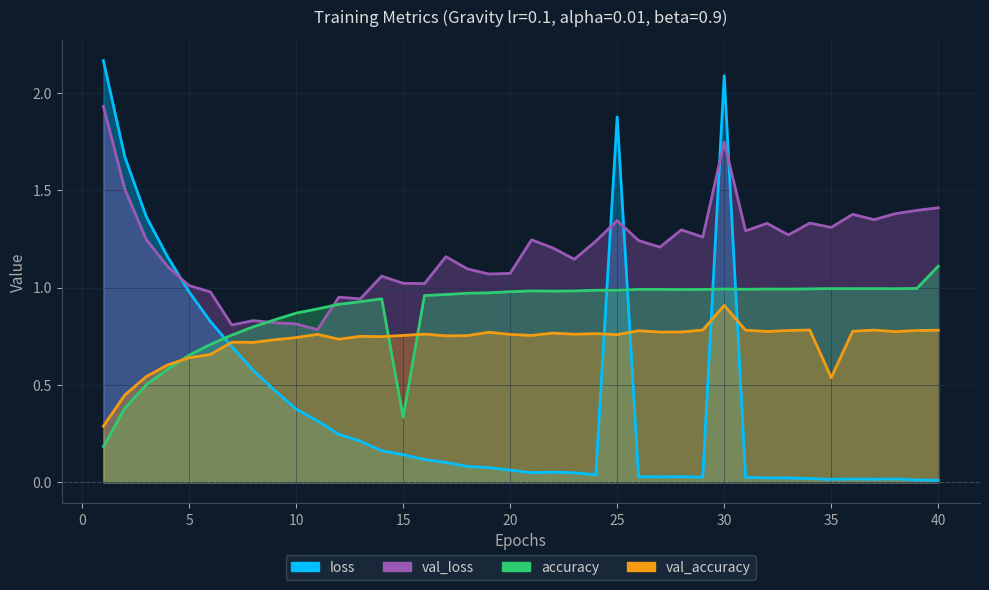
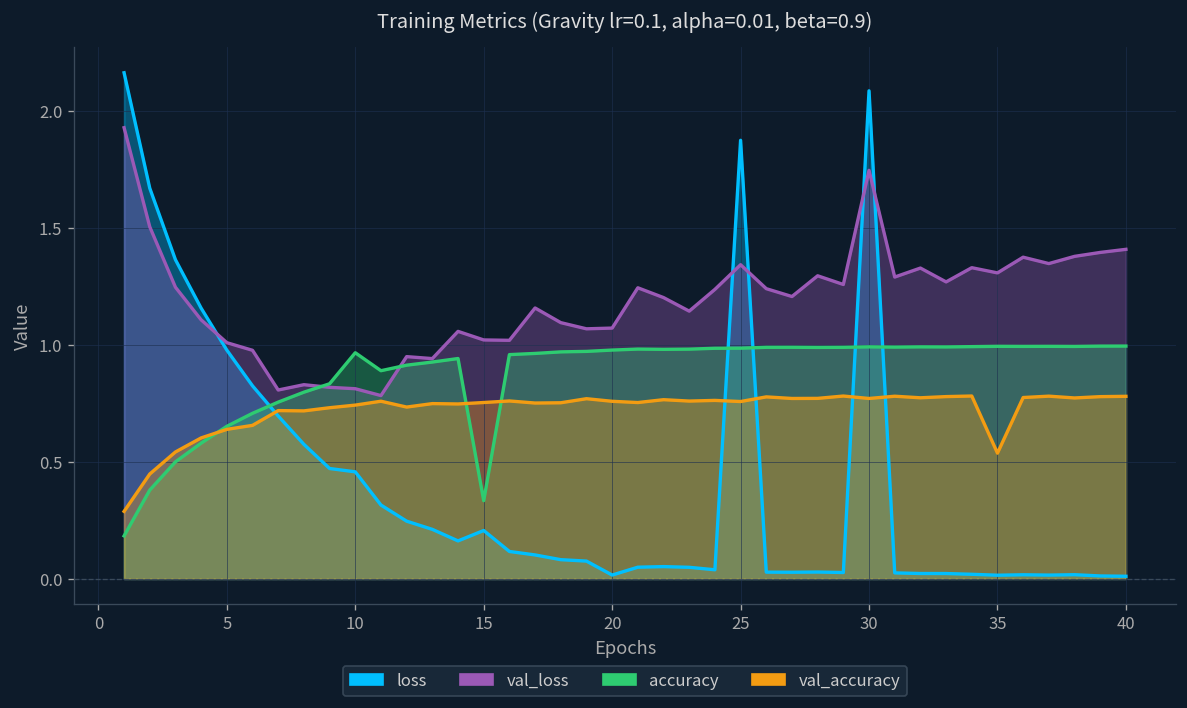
loss, 10: 0.38 -> 0.46
accuracy, 10: 0.87 -> 0.97
loss, 15: 0.14 -> 0.21
loss, 20: 0.06 -> 0.02
val_accuracy, 30: 0.91 -> 0.77
accuracy, 40: 1.11 -> 1.00
